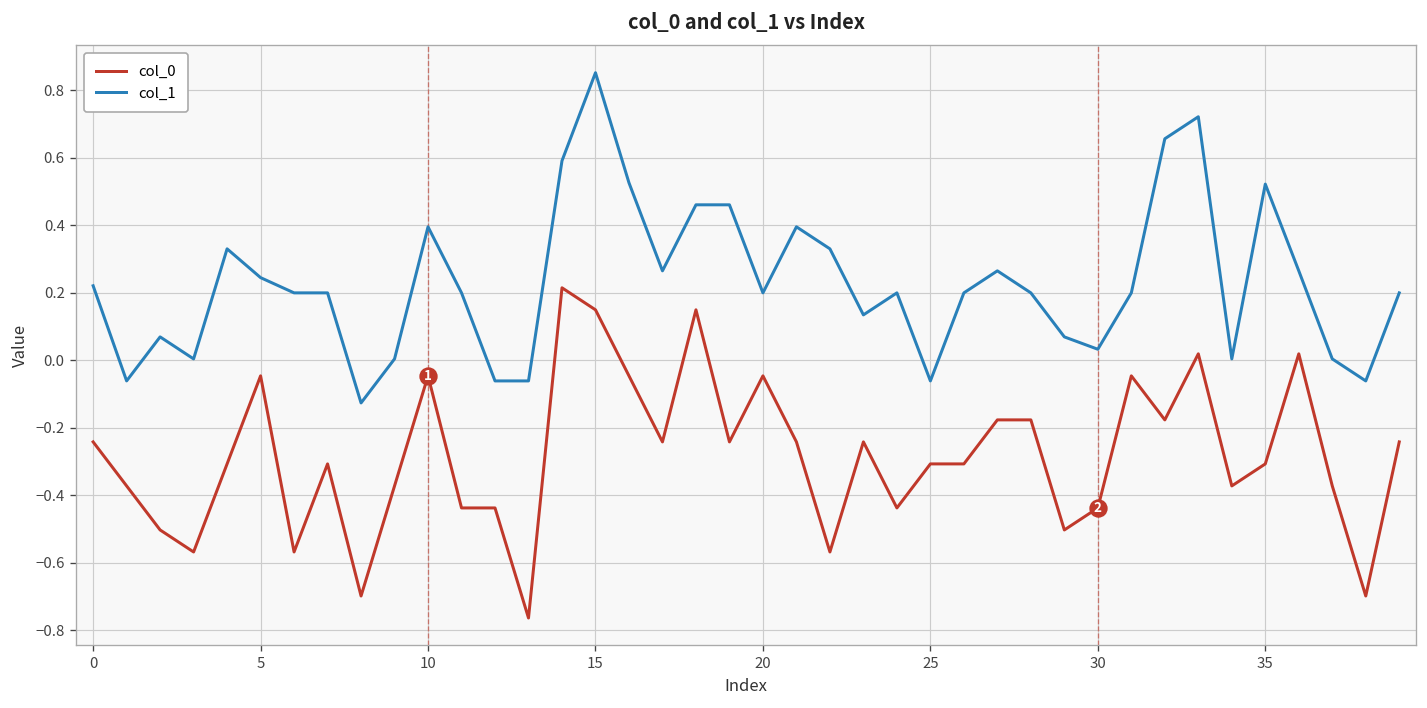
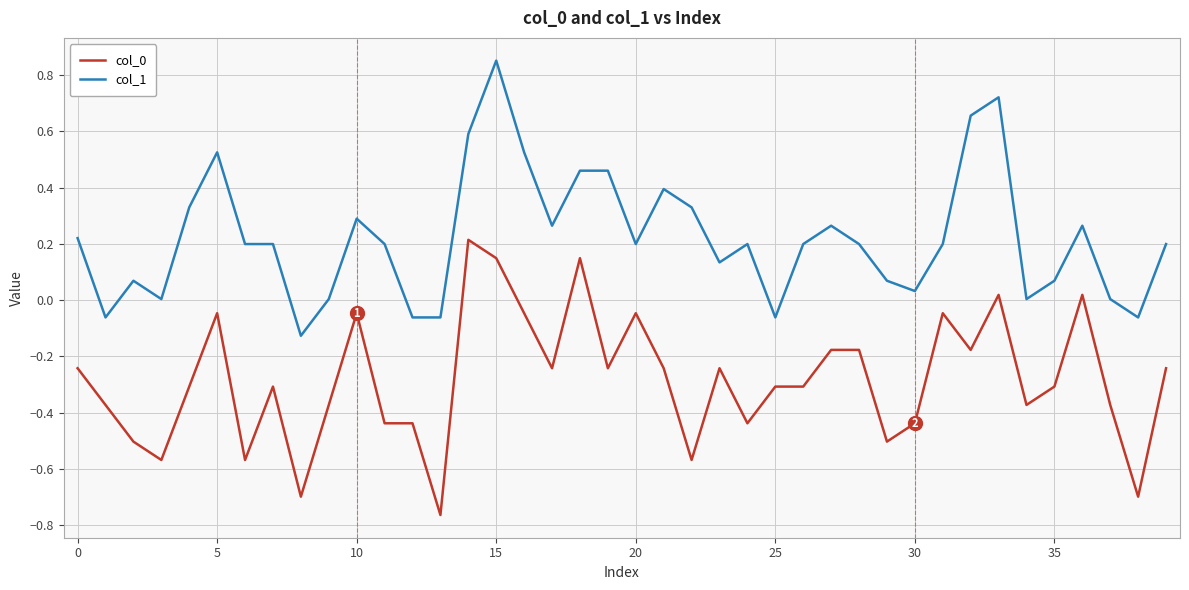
col_1, 5: 0.24 -> 0.53
col_1, 10: 0.40 -> 0.29
col_1, 35: 0.52 -> 0.07
